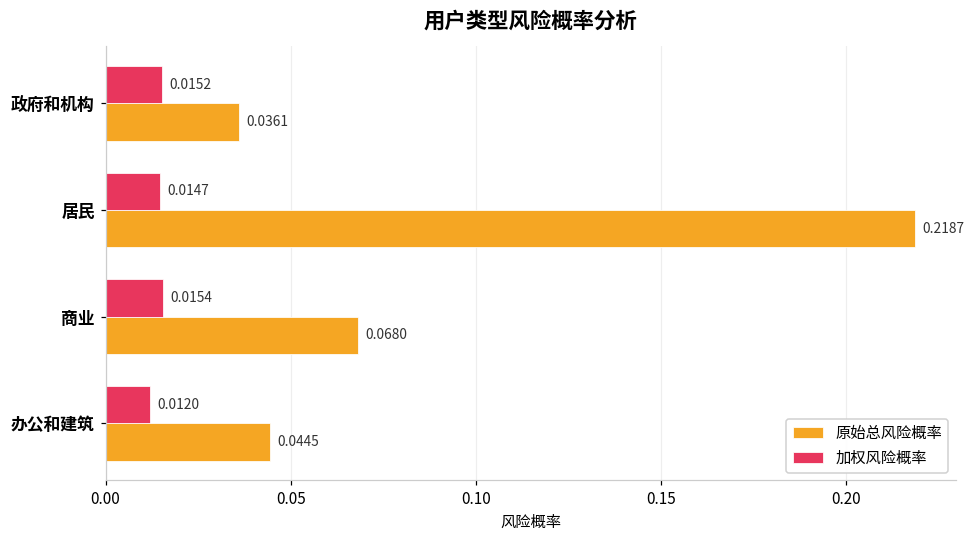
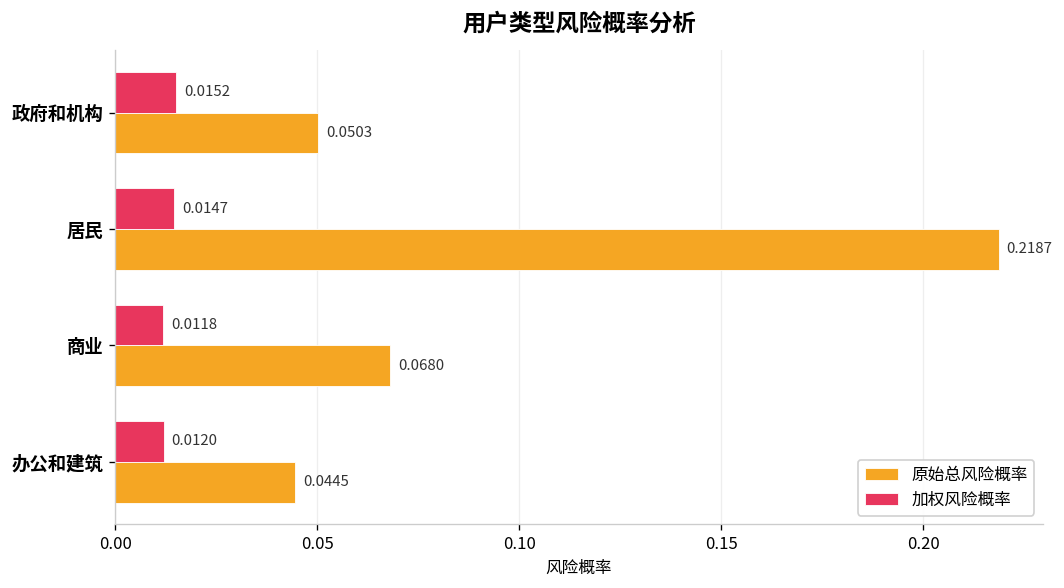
原始总风险概率, 政府和机构: 0.0361 -> 0.0503
加权风险概率, 商业: 0.0154 -> 0.0118
